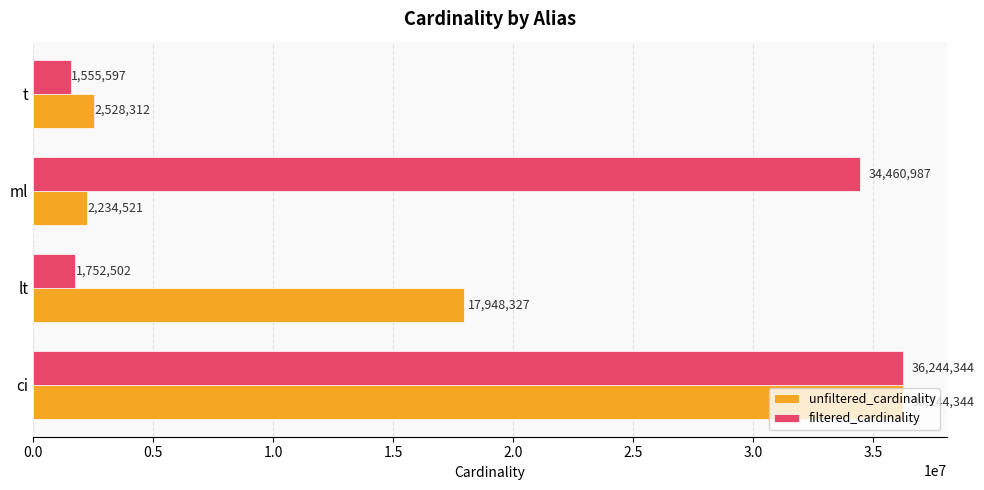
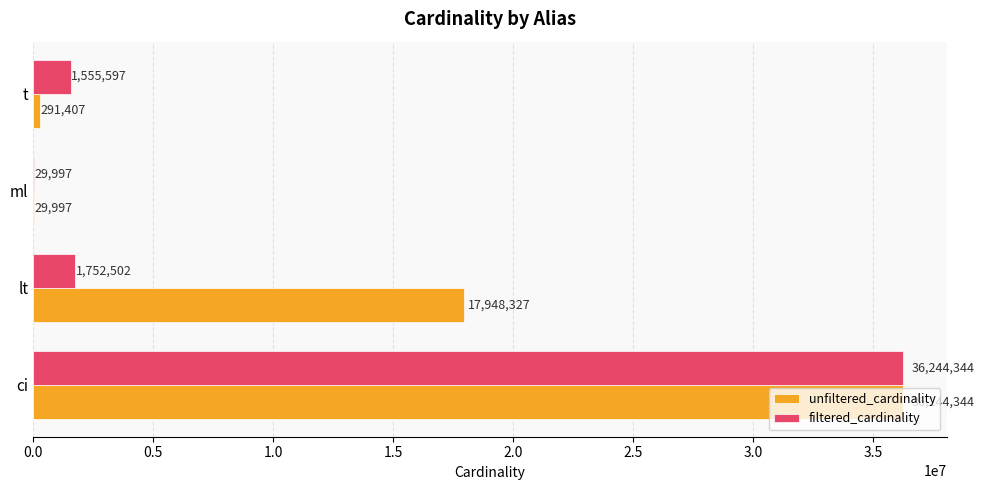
unfiltered_cardinality, t: 2,528,312 -> 291,407
filtered_cardinality, ml: 34,460,987 -> 29,997
unfiltered_cardinality, ml: 2,234,521 -> 29,997
